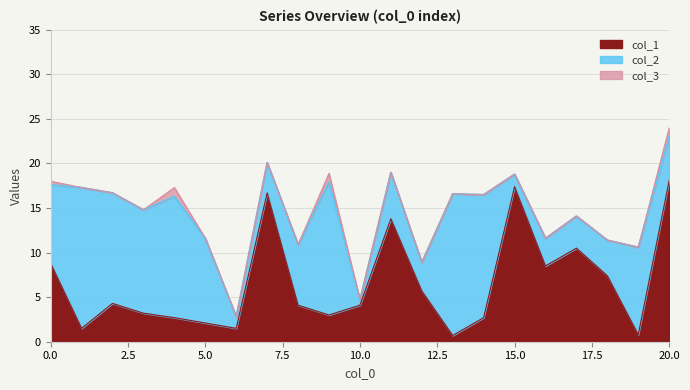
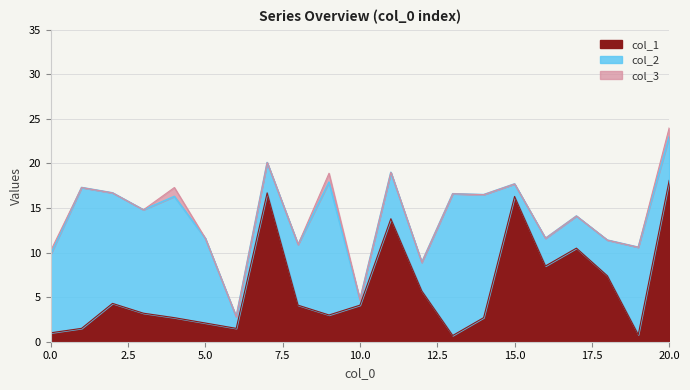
col_1, 0.0: 9 -> 1
col_1, 15.0: 17 -> 16
